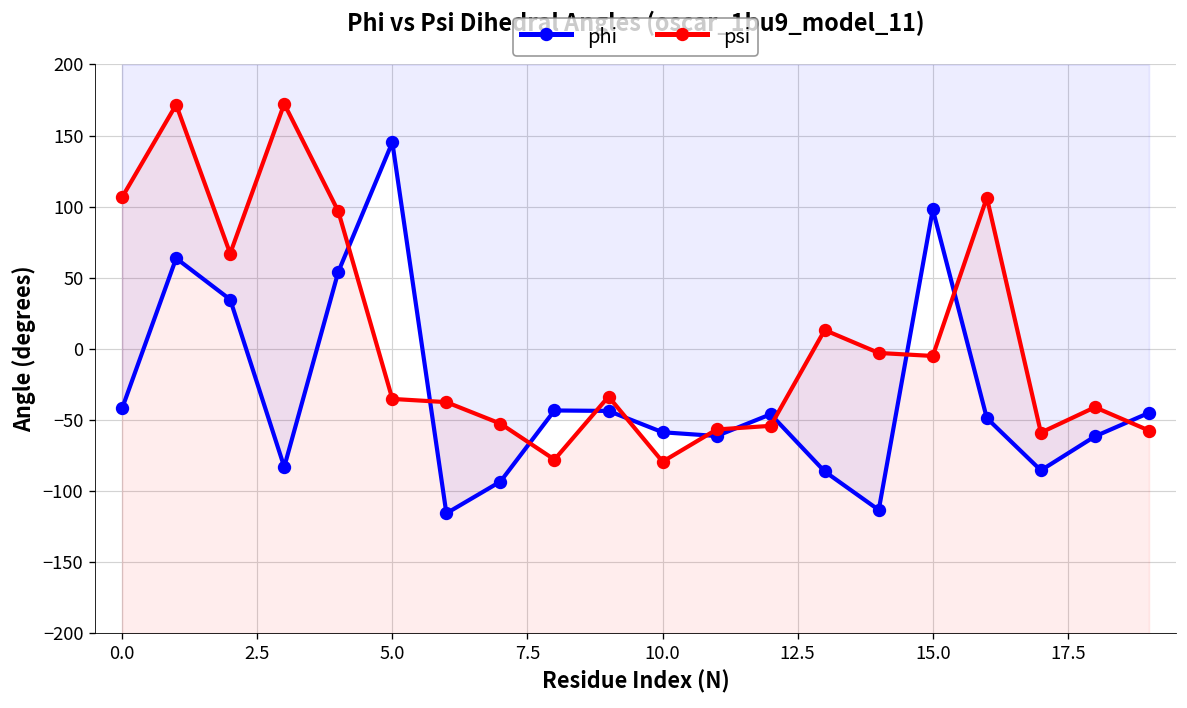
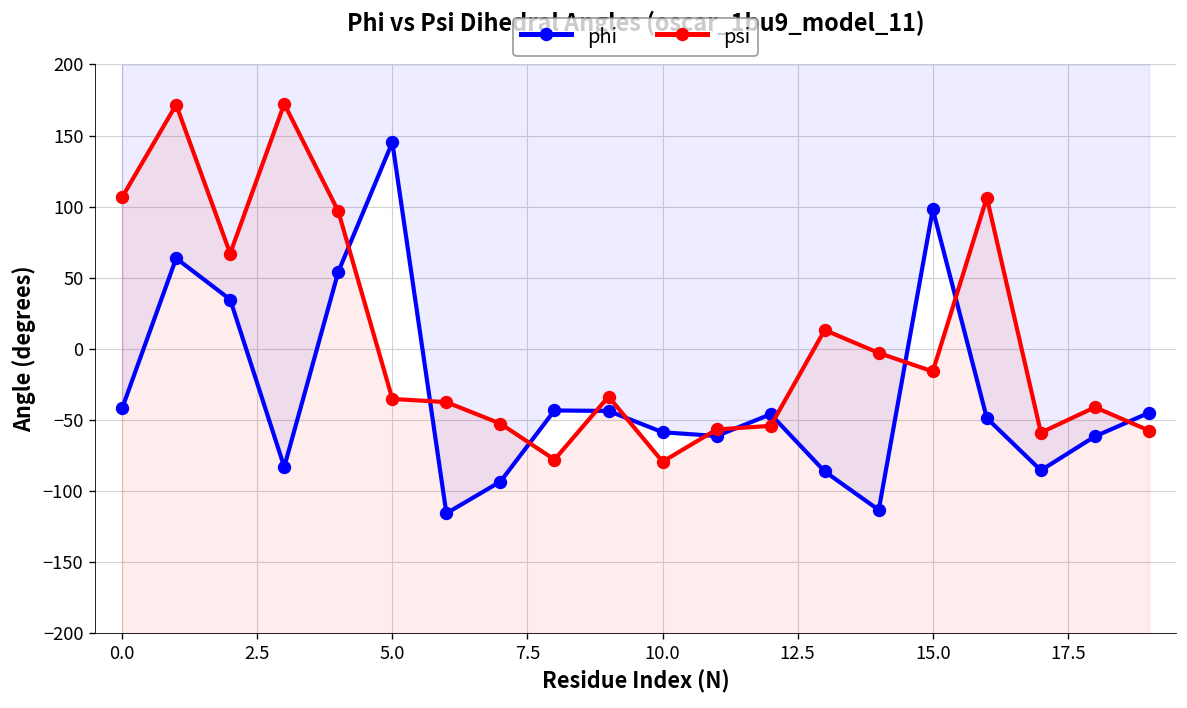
psi, 15.0: -5 -> -16
